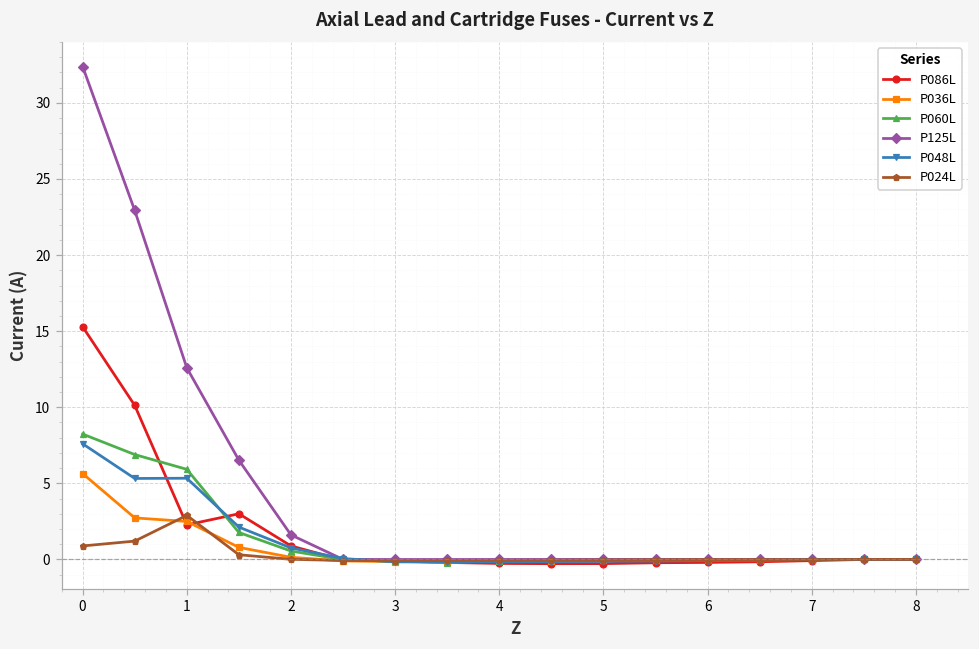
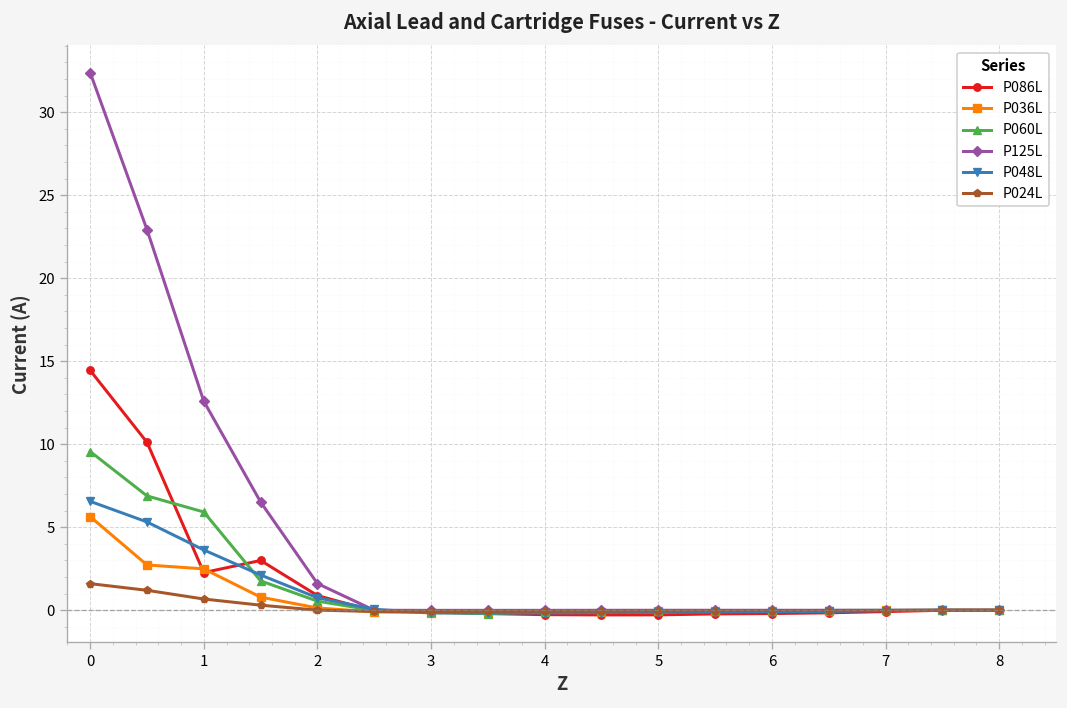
P086L, 0: 15.3 -> 14.5
P060L, 0: 8.2 -> 9.6
P048L, 0: 7.6 -> 6.6
P024L, 0: 0.9 -> 1.6
P048L, 1: 5.3 -> 3.6
P024L, 1: 2.9 -> 0.7
